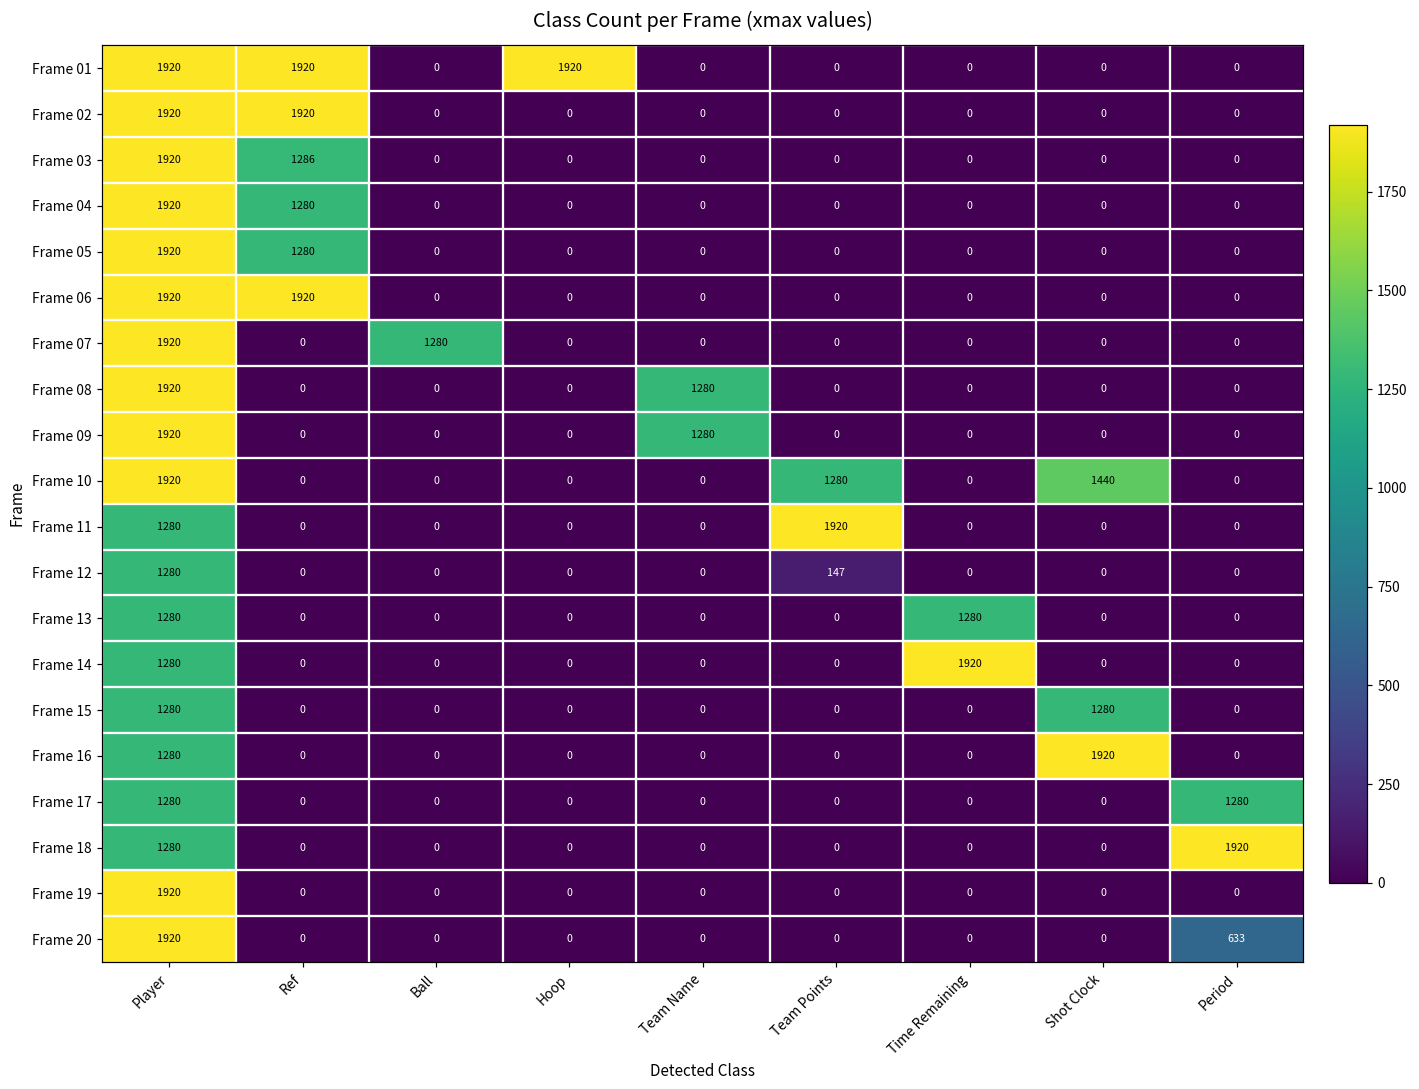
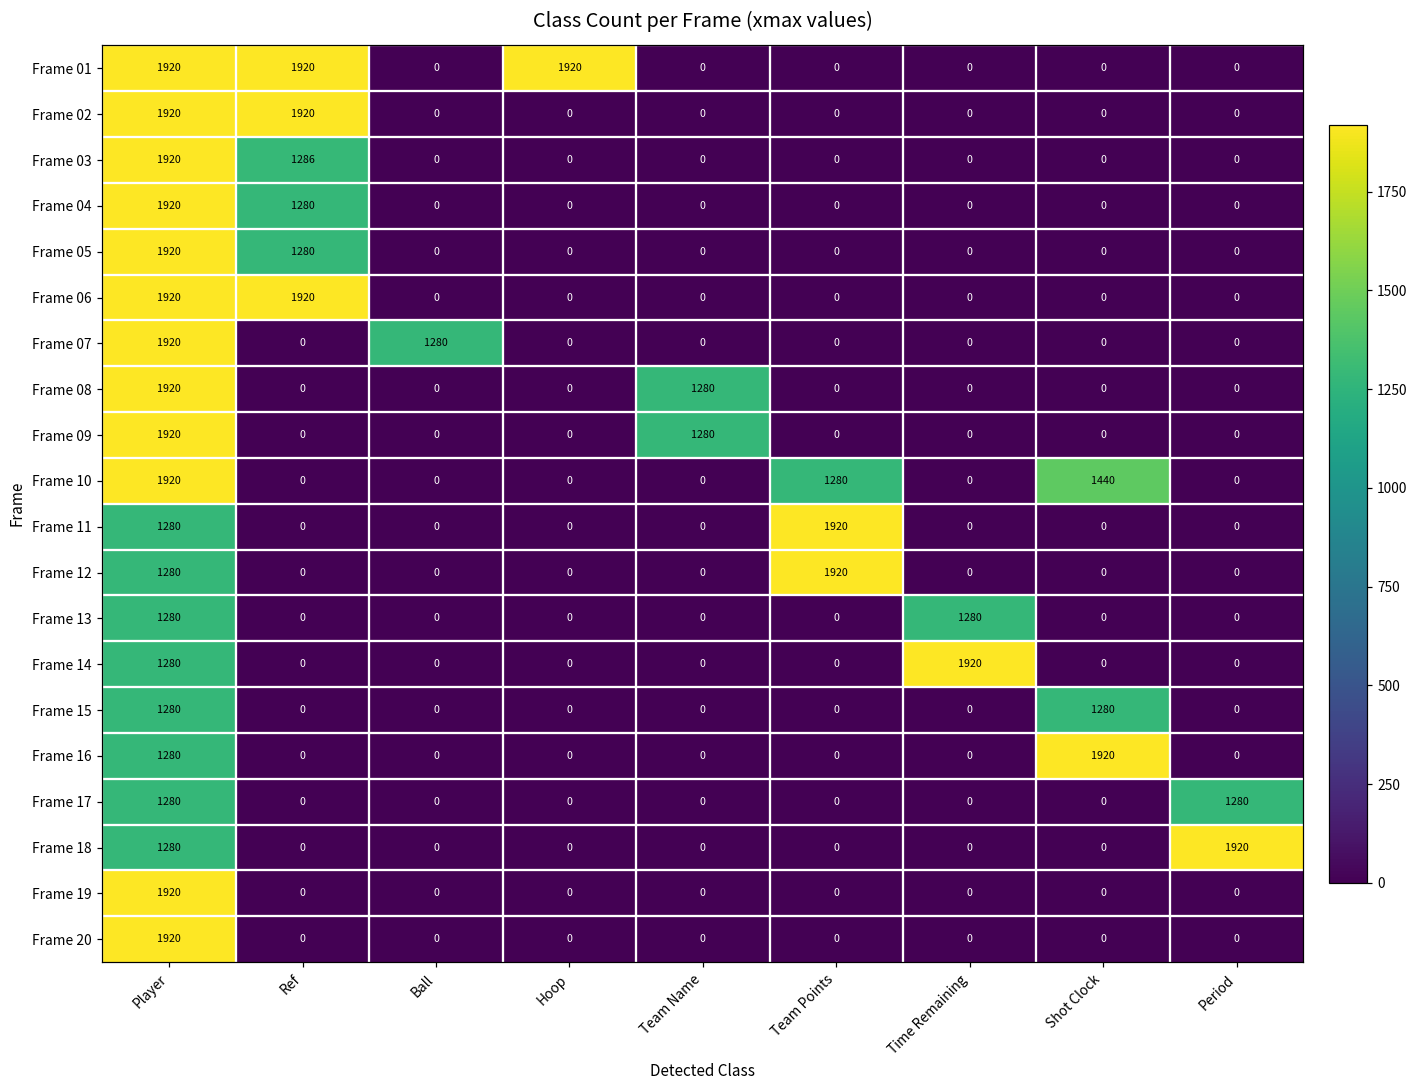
Frame 12, Team Points: 147 -> 1920
Frame 20, Period: 633 -> 0
